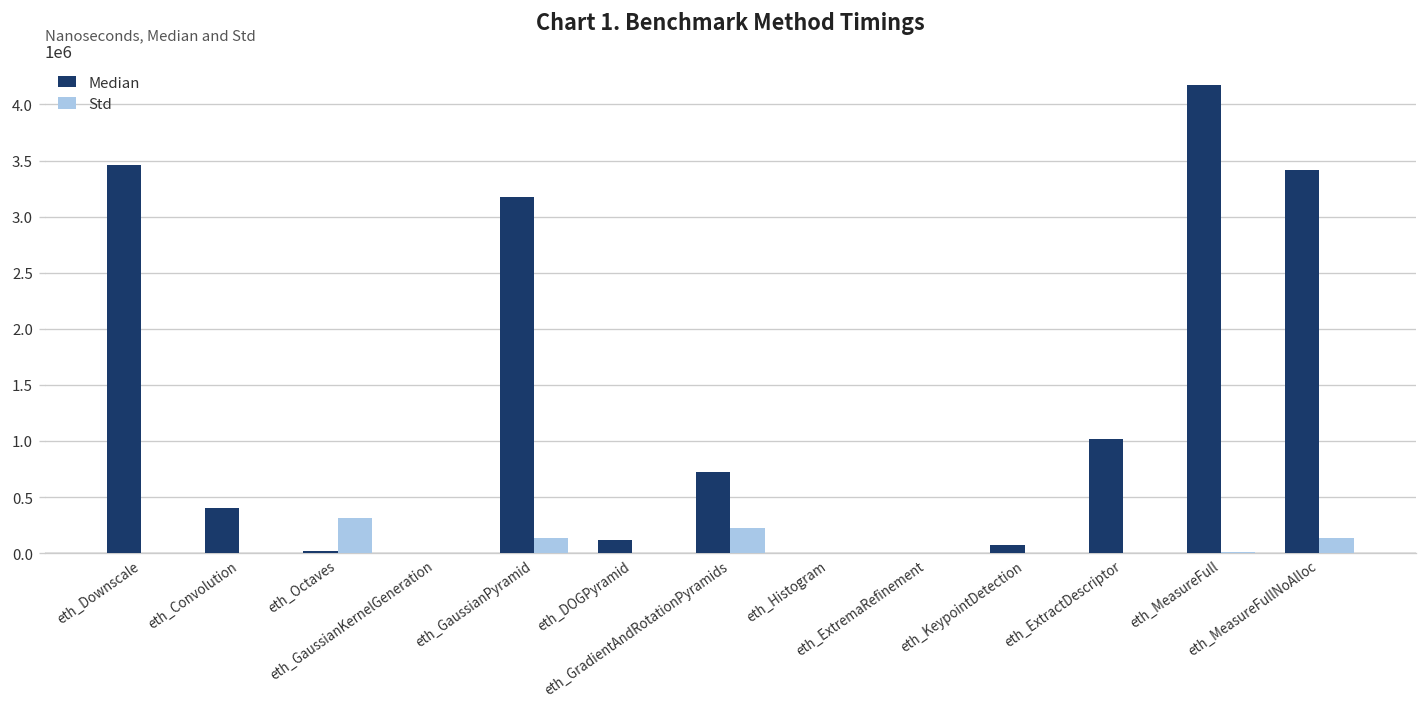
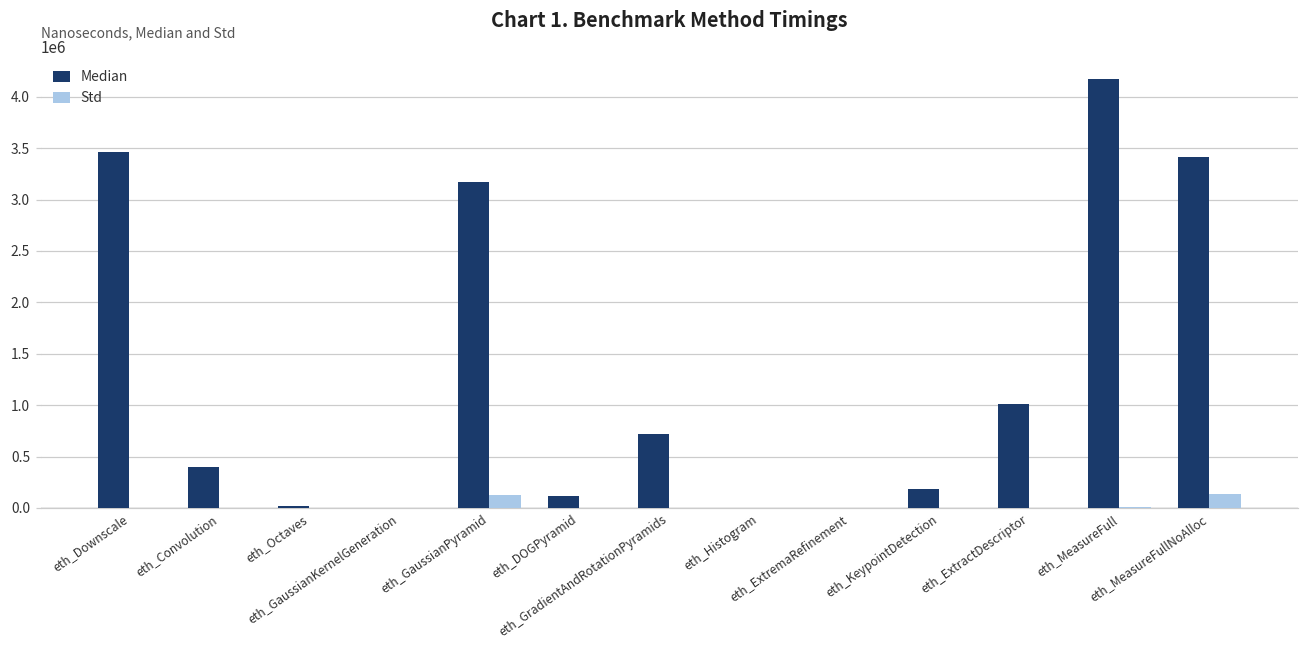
Std, eth_Octaves: 300000 -> 0
Std, eth_GradientAndRotationPyramids: 200000 -> 0
Median, eth_KeypointDetection: 100000 -> 200000
